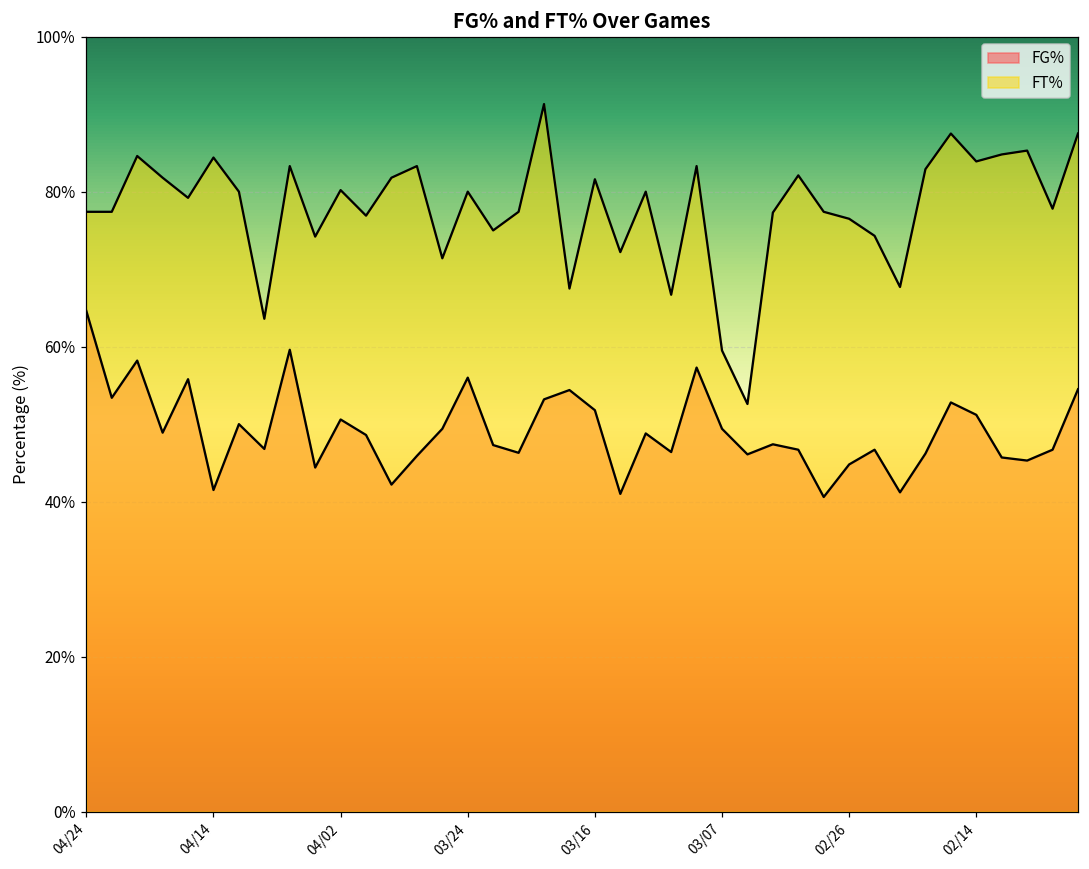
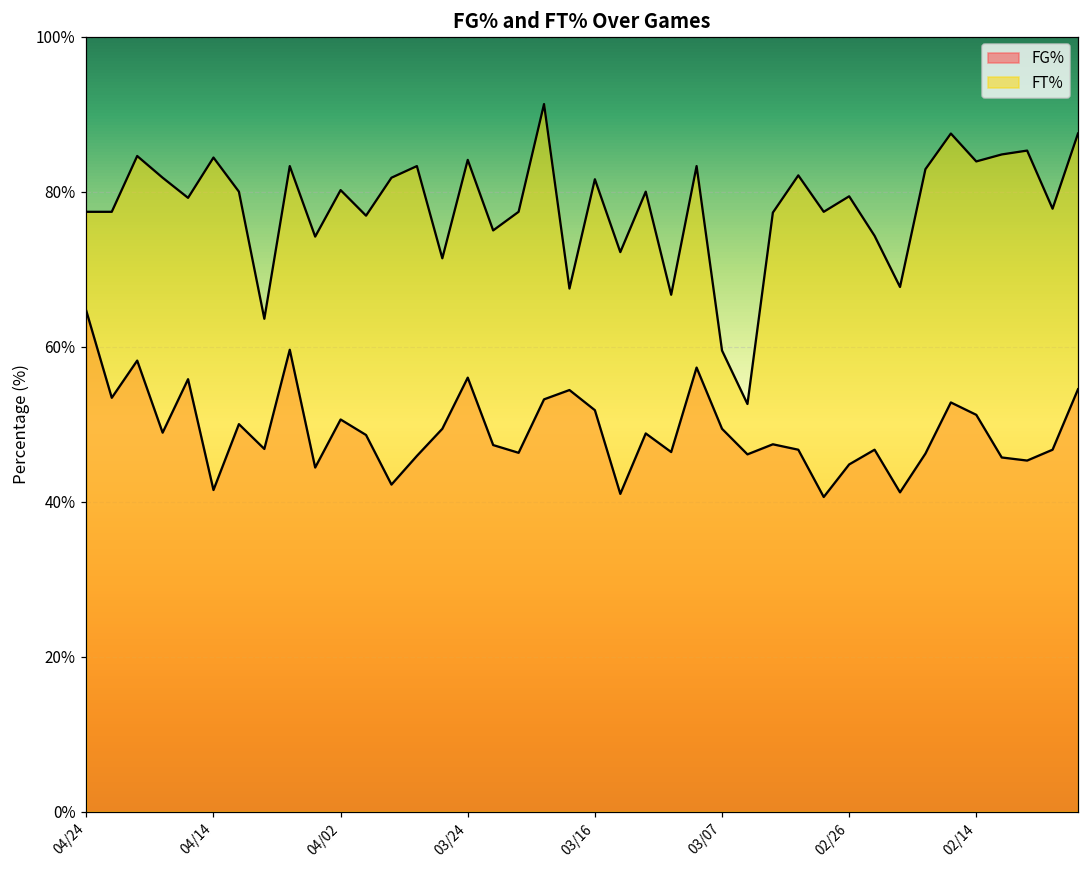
FT%, 03/24: 80% -> 84%
FT%, 02/26: 77% -> 79%
